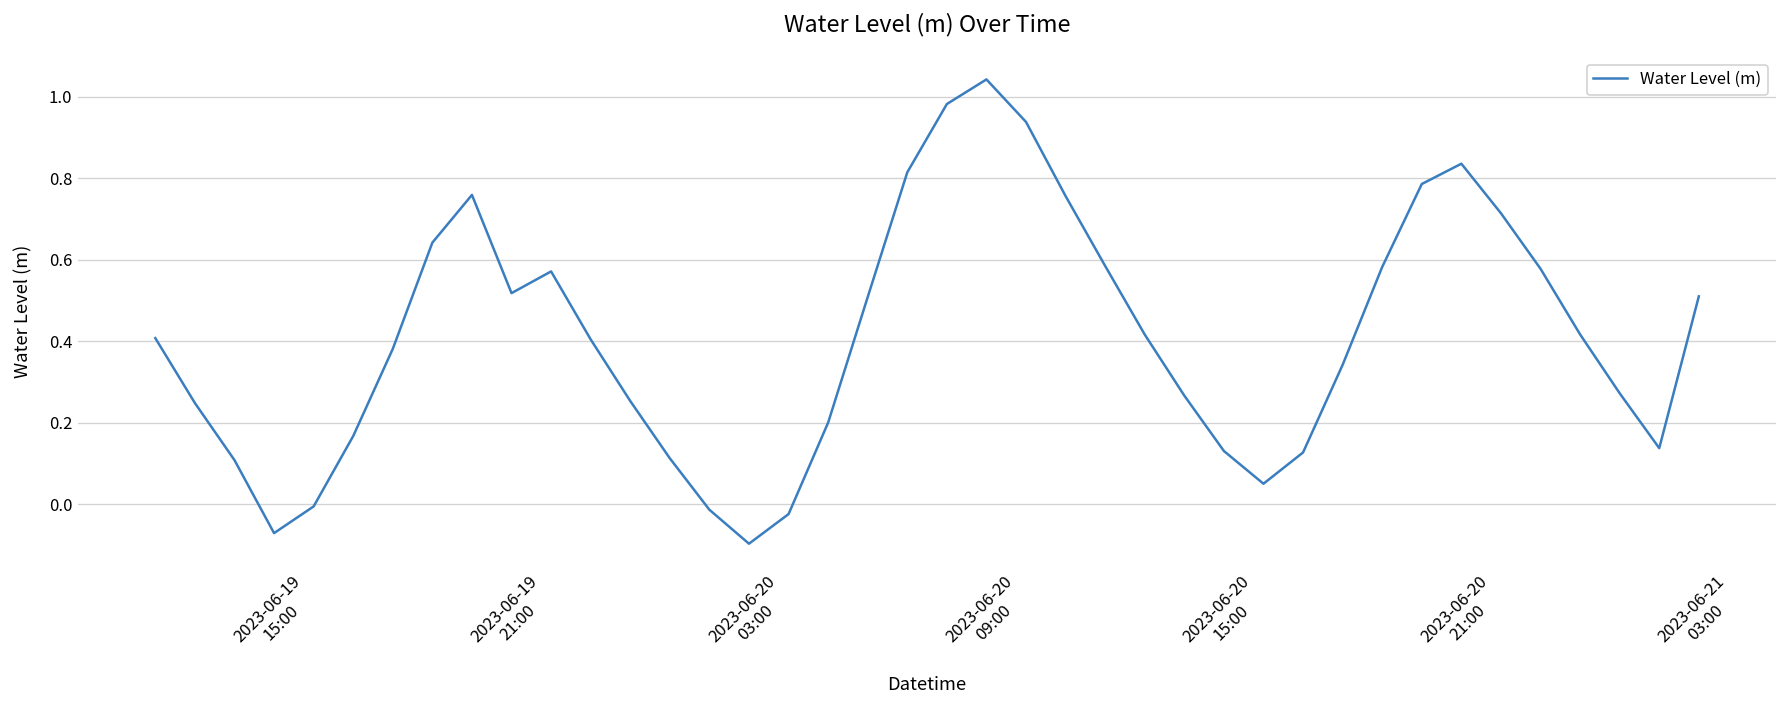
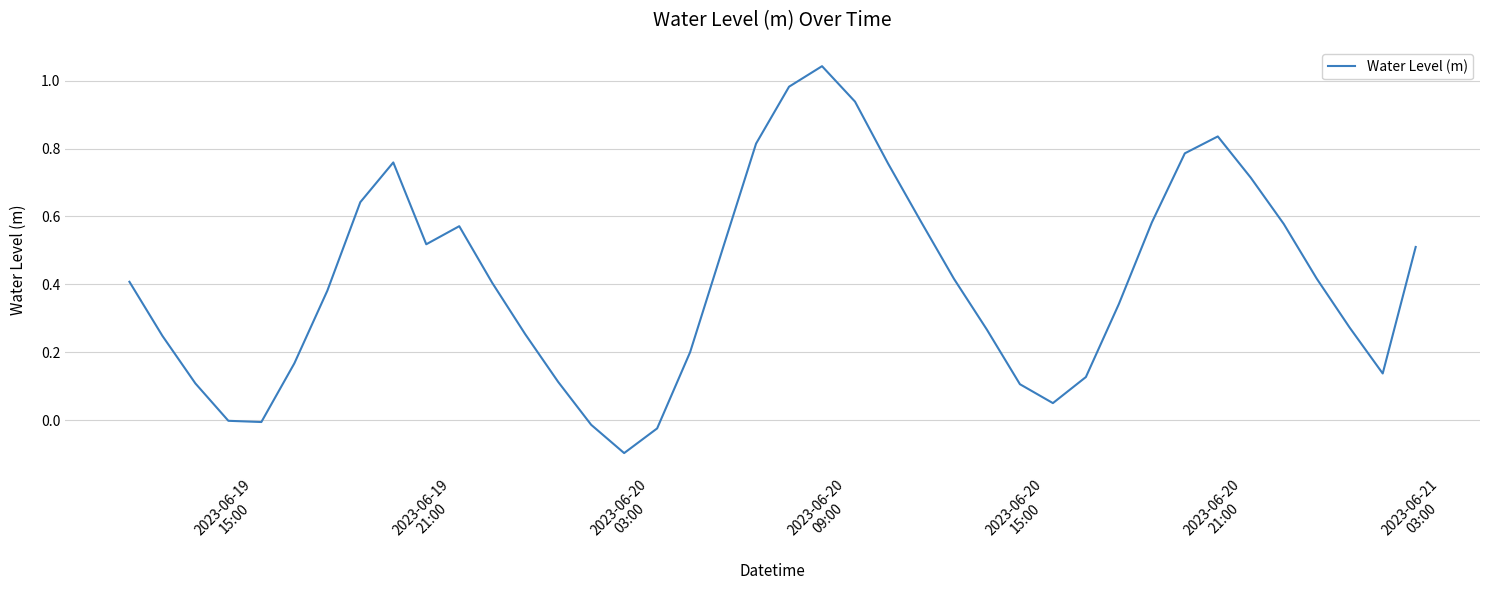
2023-06-19 15:00: -0.07 -> 0.00
2023-06-20 15:00: 0.13 -> 0.11
